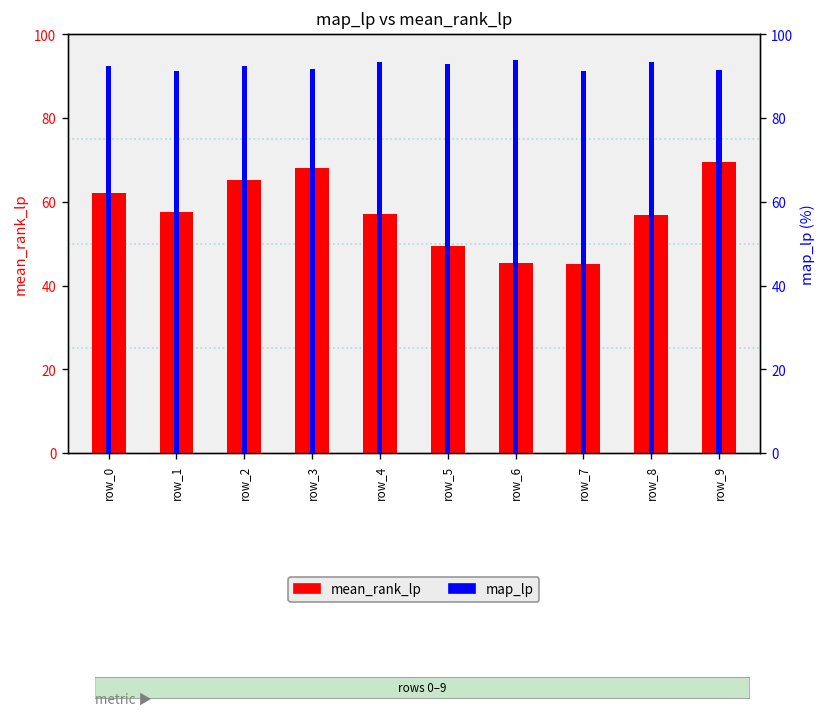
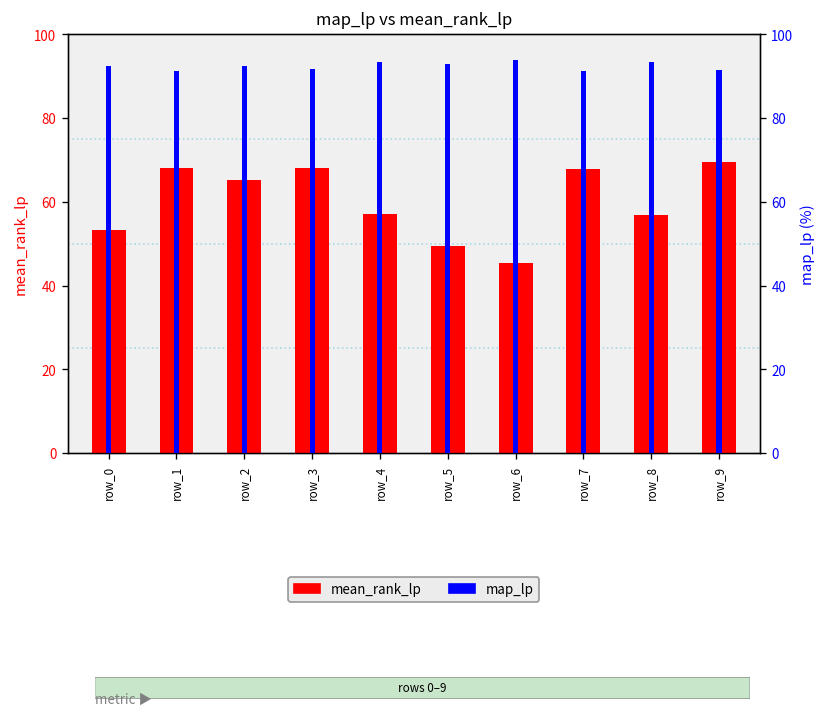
mean_rank_lp, row_0: 62 -> 53
mean_rank_lp, row_1: 58 -> 68
mean_rank_lp, row_7: 45 -> 68
